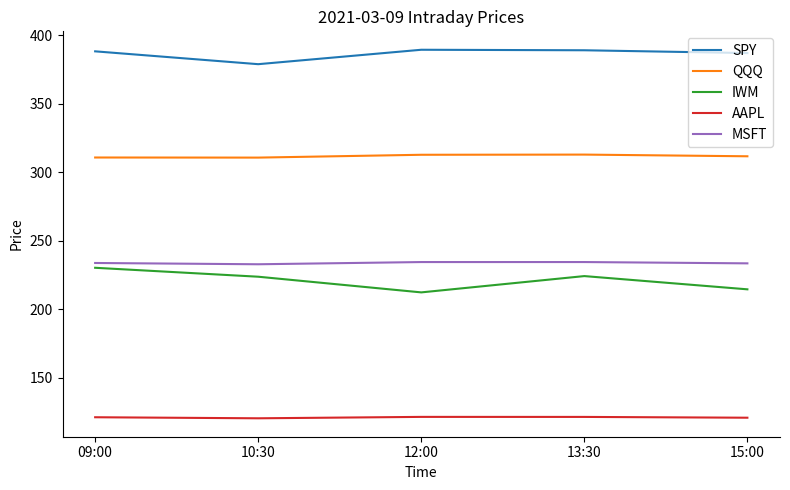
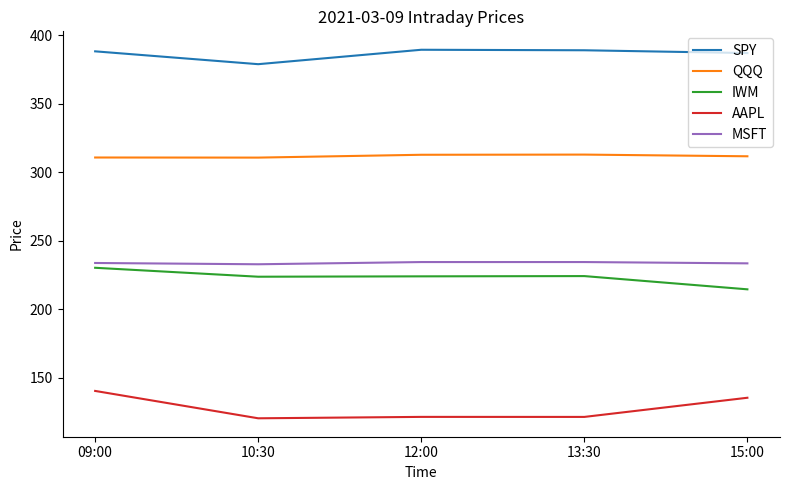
AAPL, 09:00: 121 -> 141
IWM, 12:00: 212 -> 224
AAPL, 15:00: 121 -> 136
